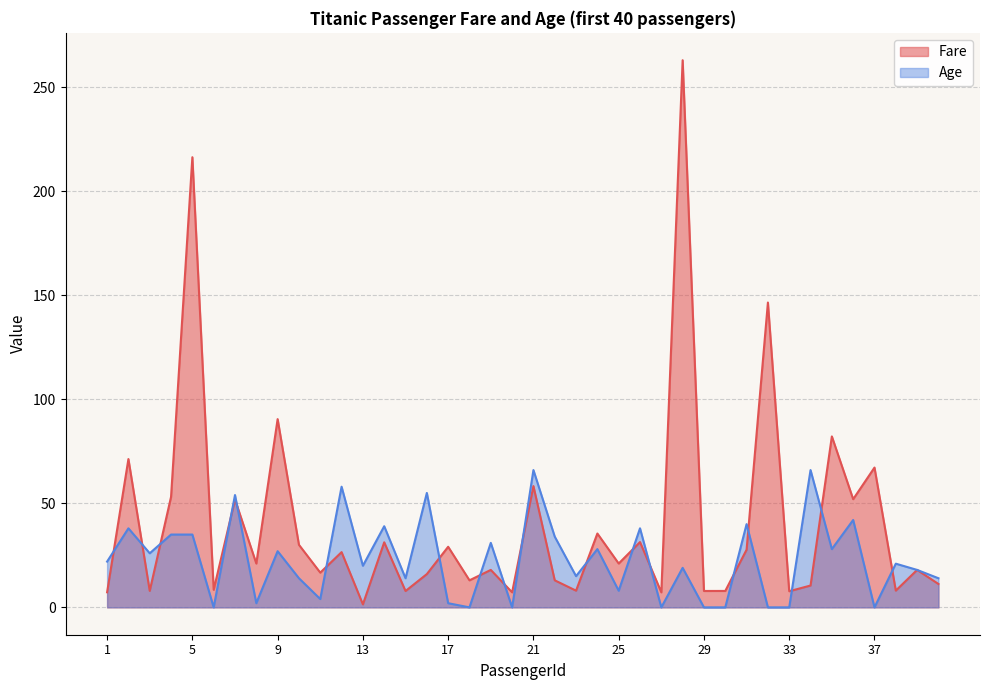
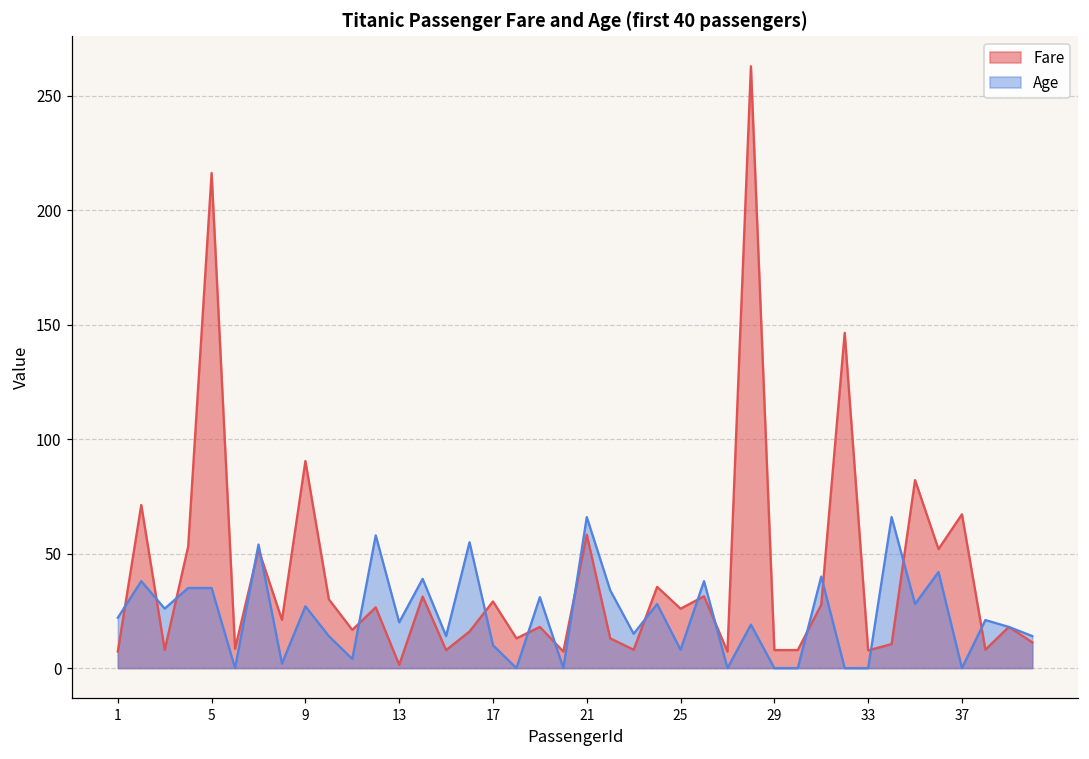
Age, 17: 2 -> 10
Fare, 25: 21 -> 26
